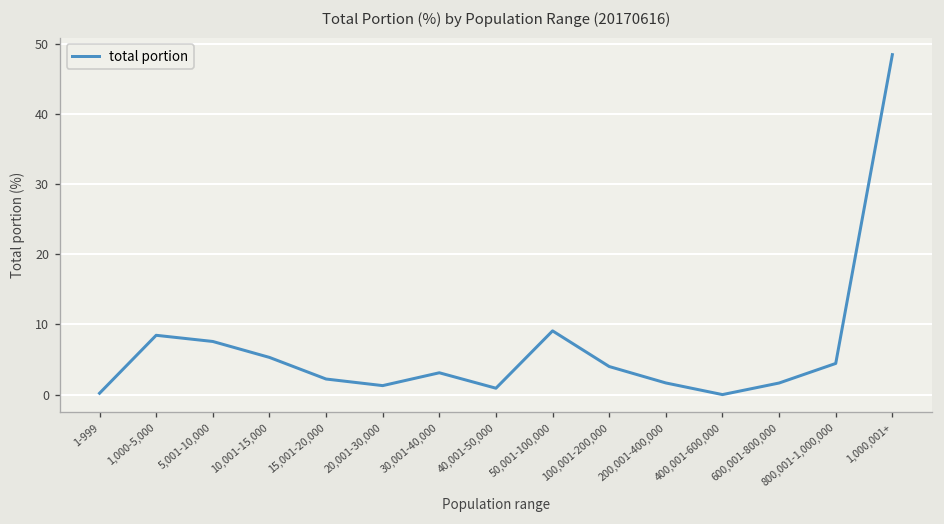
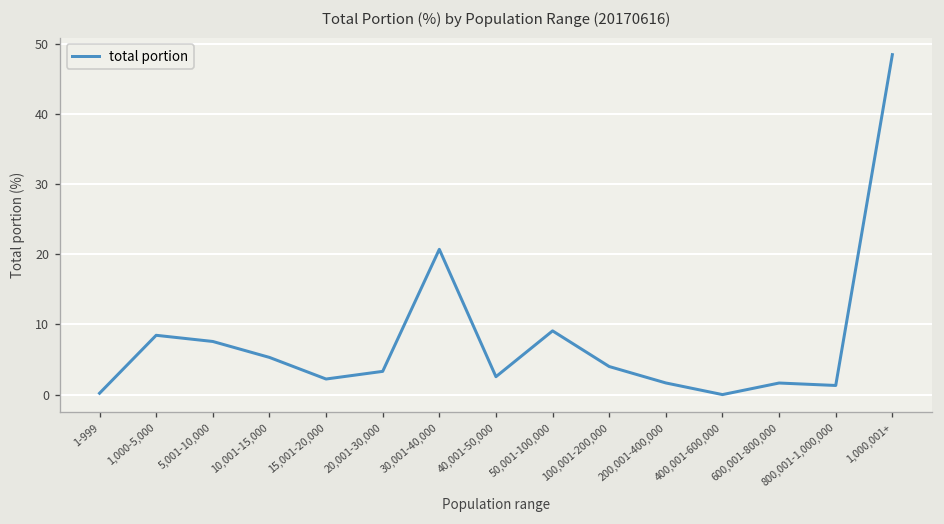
20,001-30,000: 1 -> 3
30,001-40,000: 3 -> 21
40,001-50,000: 1 -> 3
800,001-1,000,000: 4 -> 1
